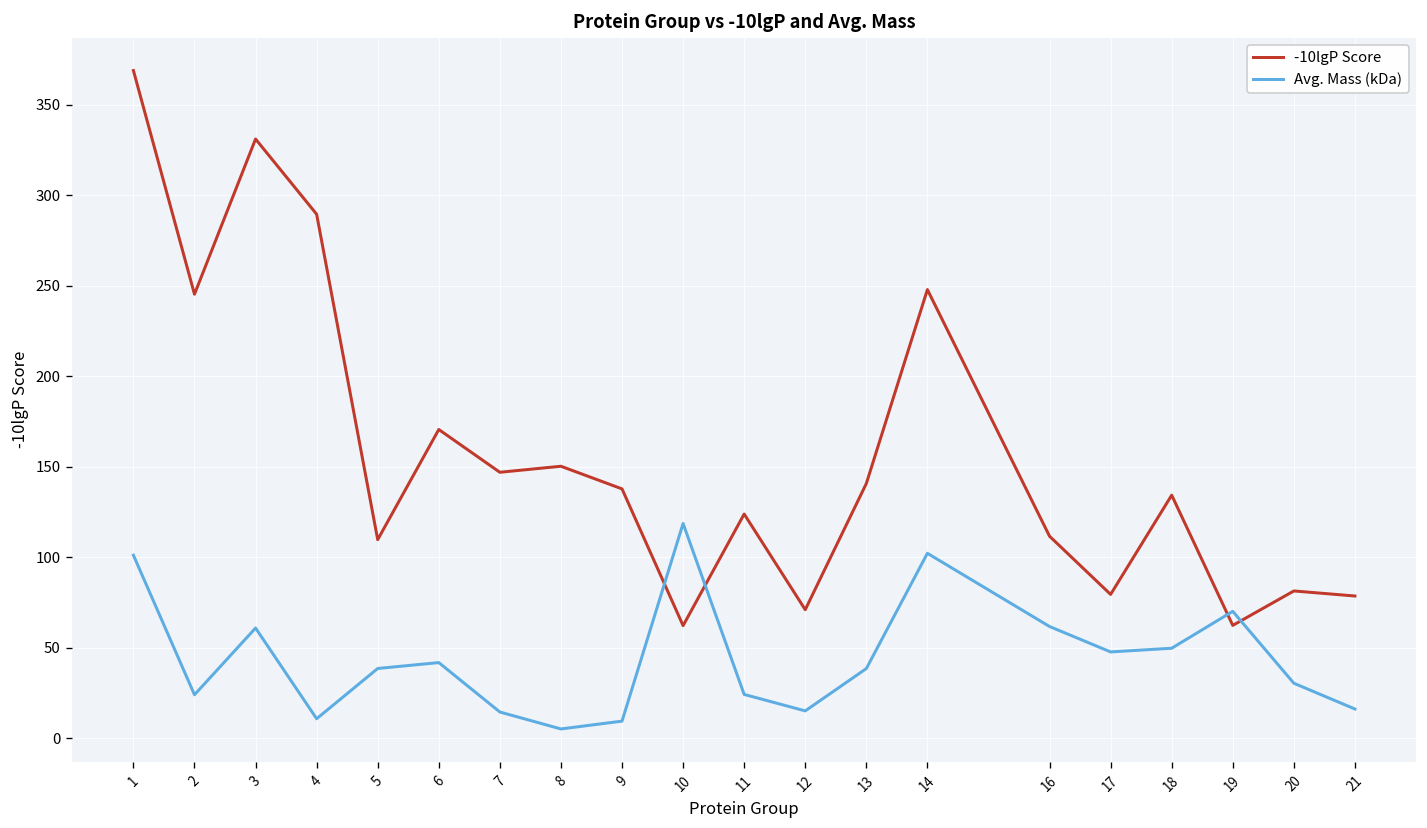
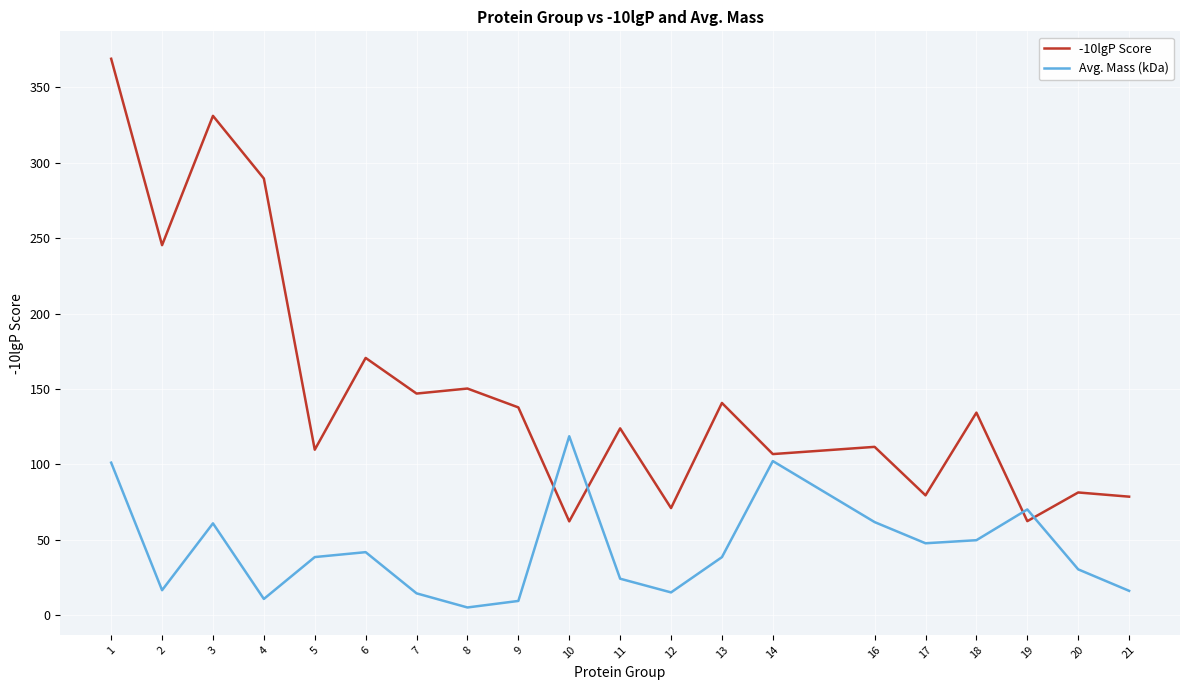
Avg. Mass (kDa), 2: 24 -> 16
-10lgP Score, 14: 248 -> 107
